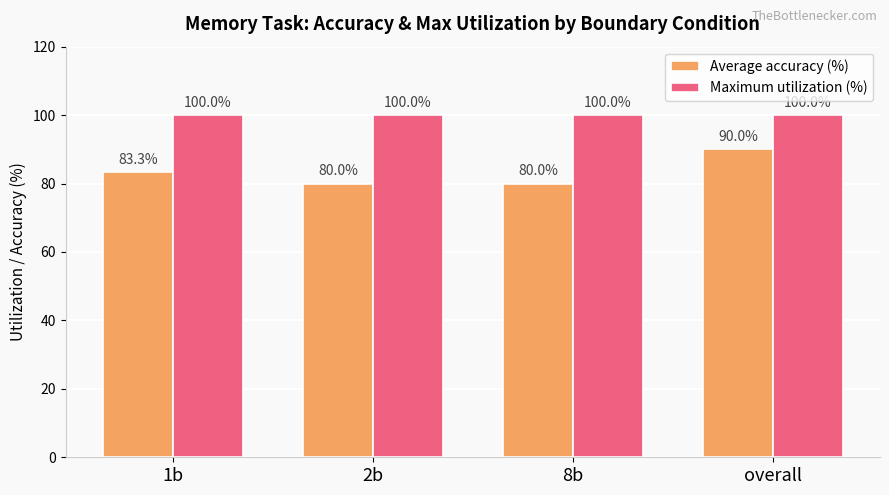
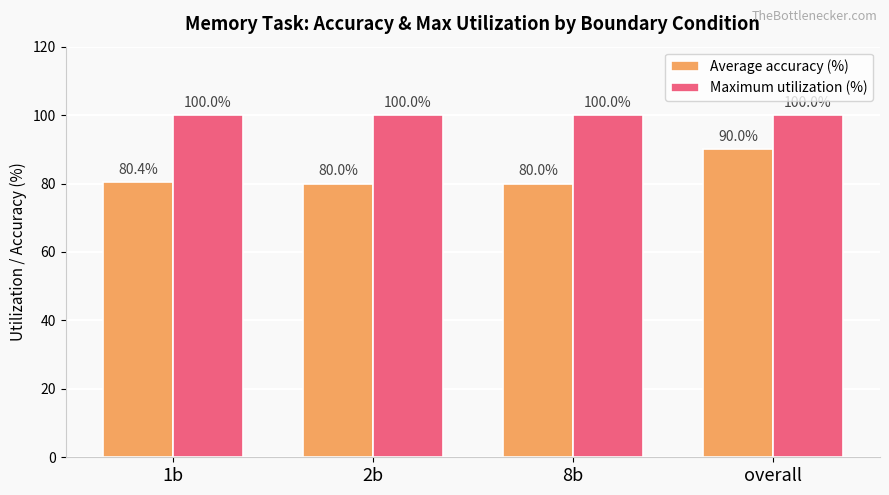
Average accuracy (%), 1b: 83.3% -> 80.4%
